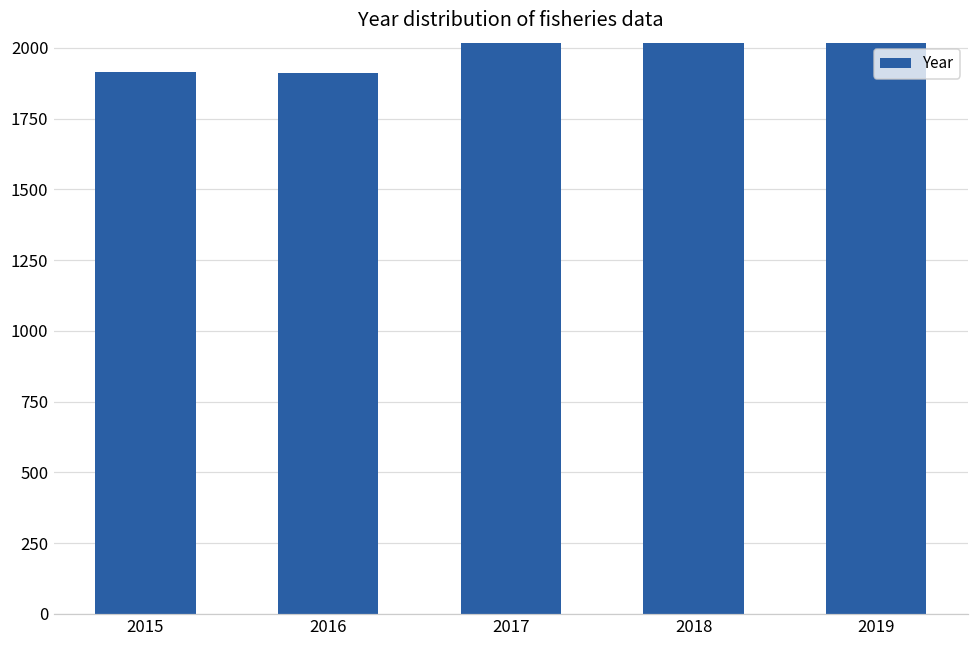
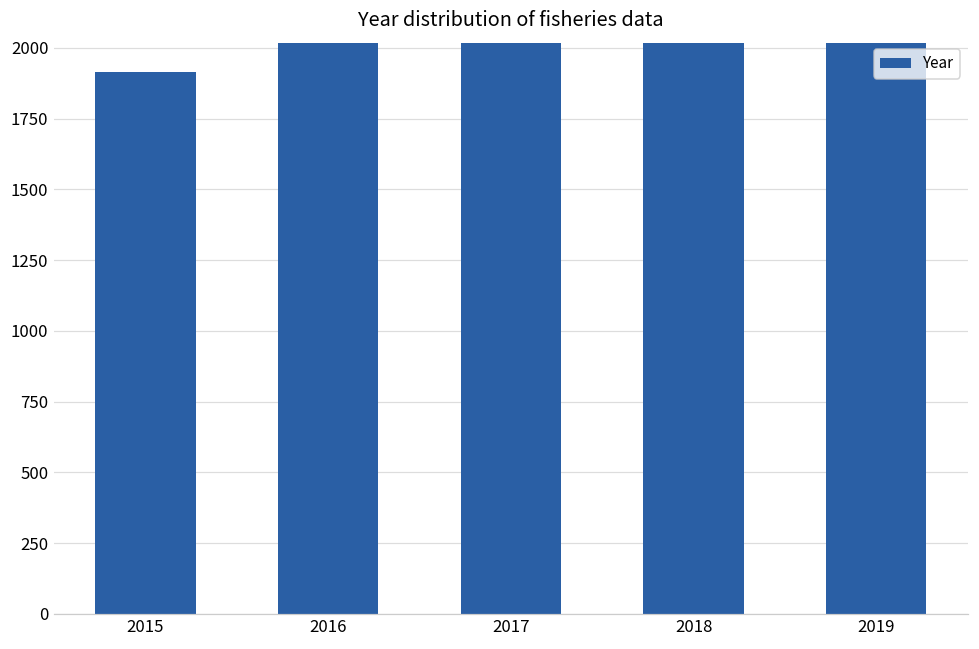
2016: 1910 -> 2020
